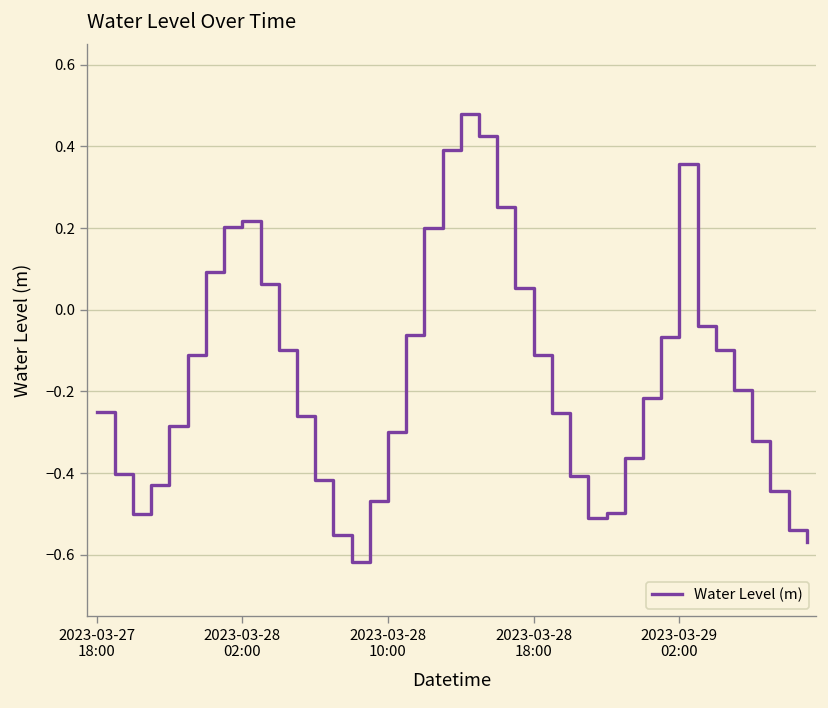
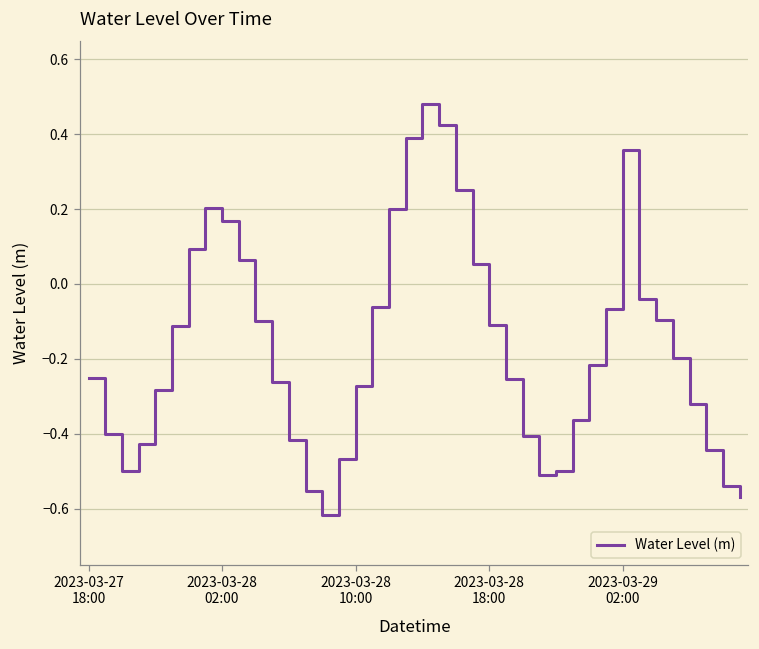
2023-03-28 02:00: 0.22 -> 0.17
2023-03-28 10:00: -0.30 -> -0.27
